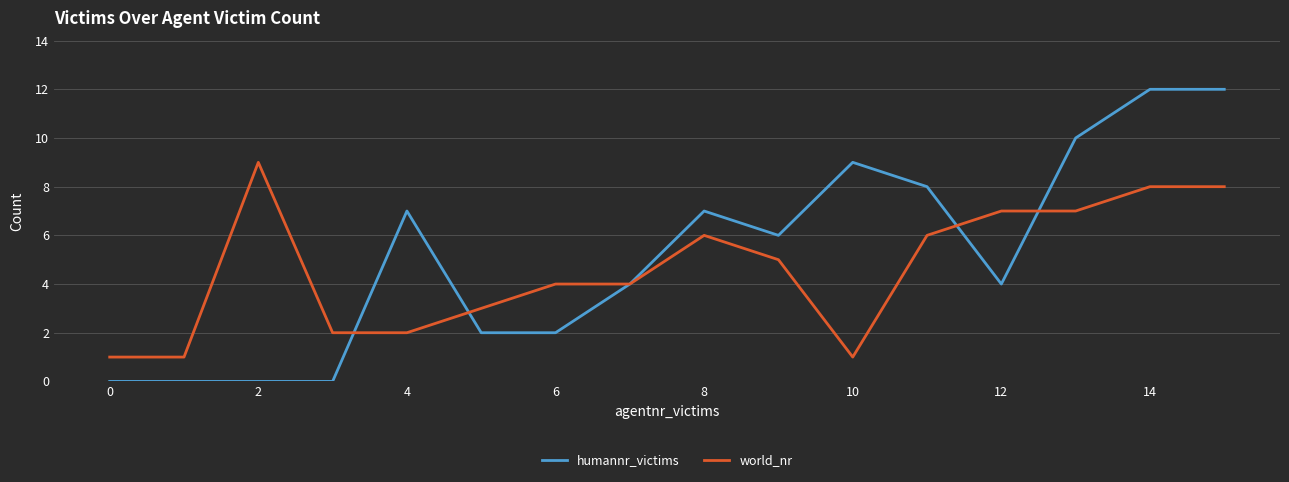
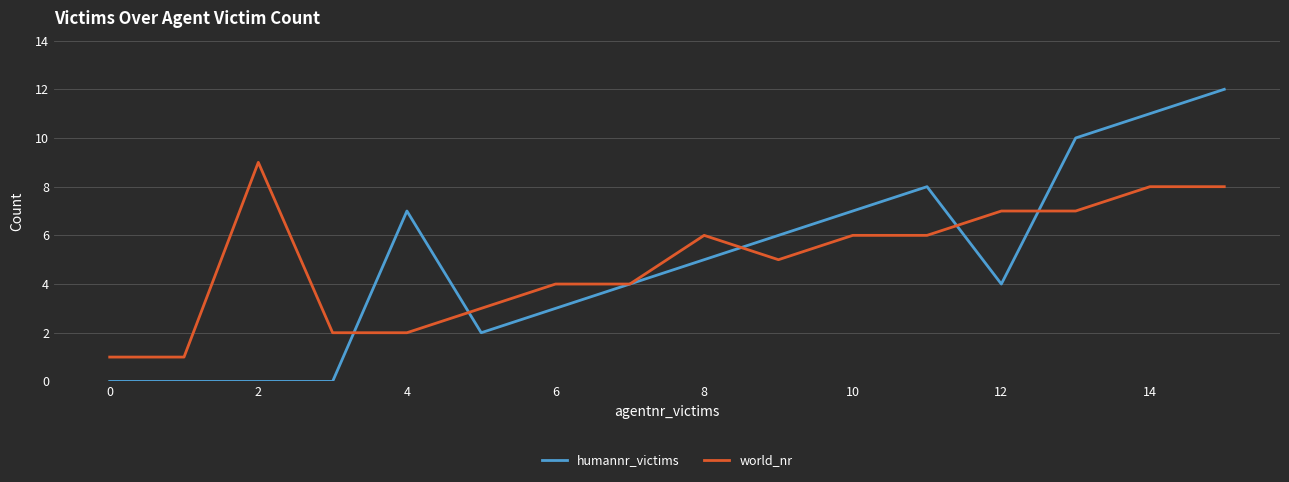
humannr_victims, 6: 2 -> 3
humannr_victims, 8: 7 -> 5
humannr_victims, 10: 9 -> 7
world_nr, 10: 1 -> 6
humannr_victims, 14: 12 -> 11
